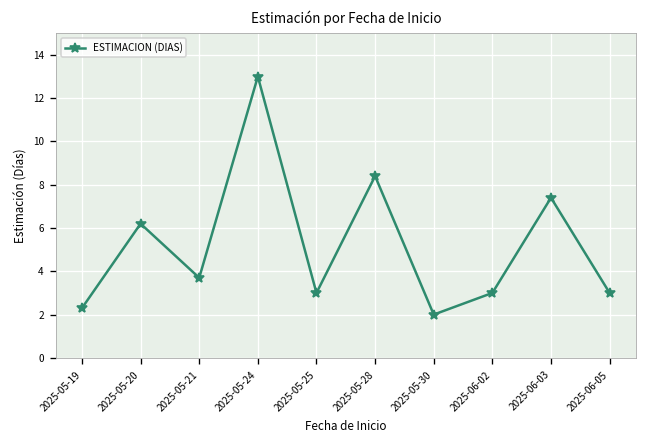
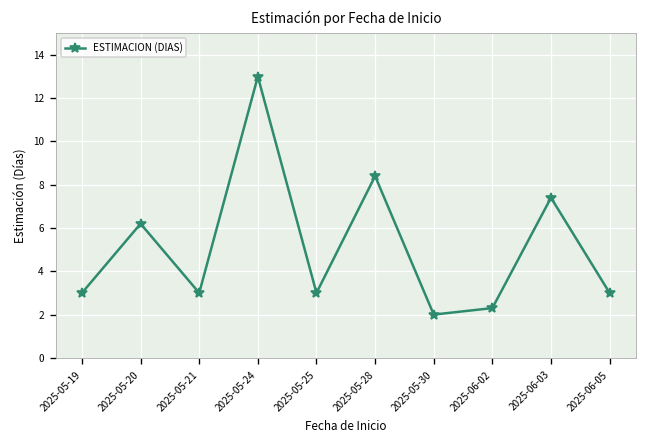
2025-05-19: 2.3 -> 3.0
2025-05-21: 3.7 -> 3.0
2025-06-02: 3.0 -> 2.3
